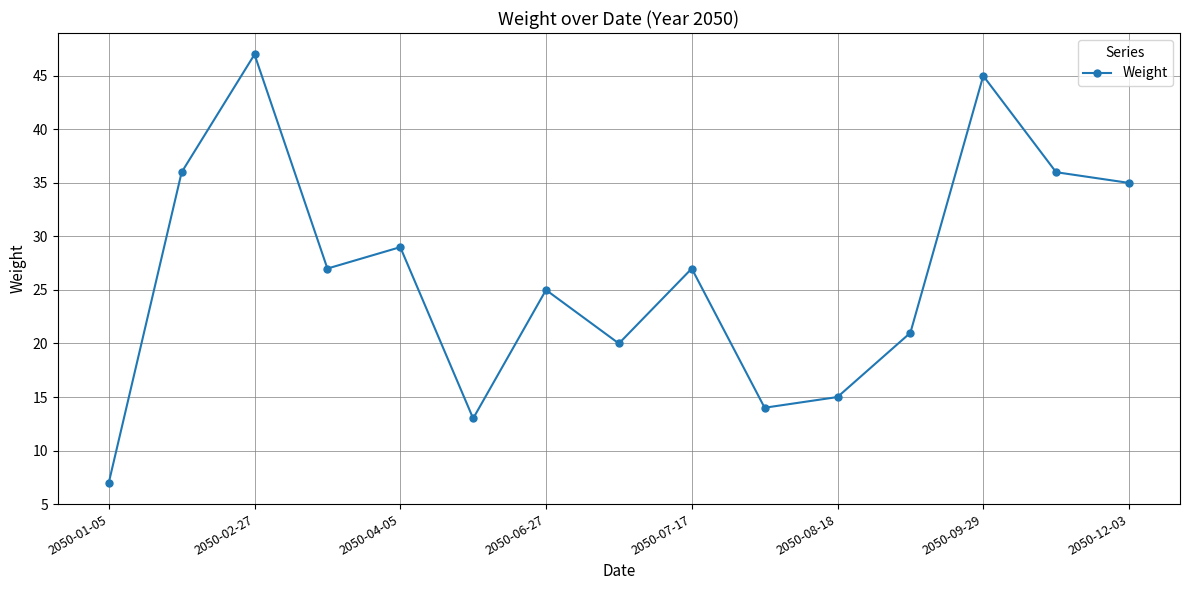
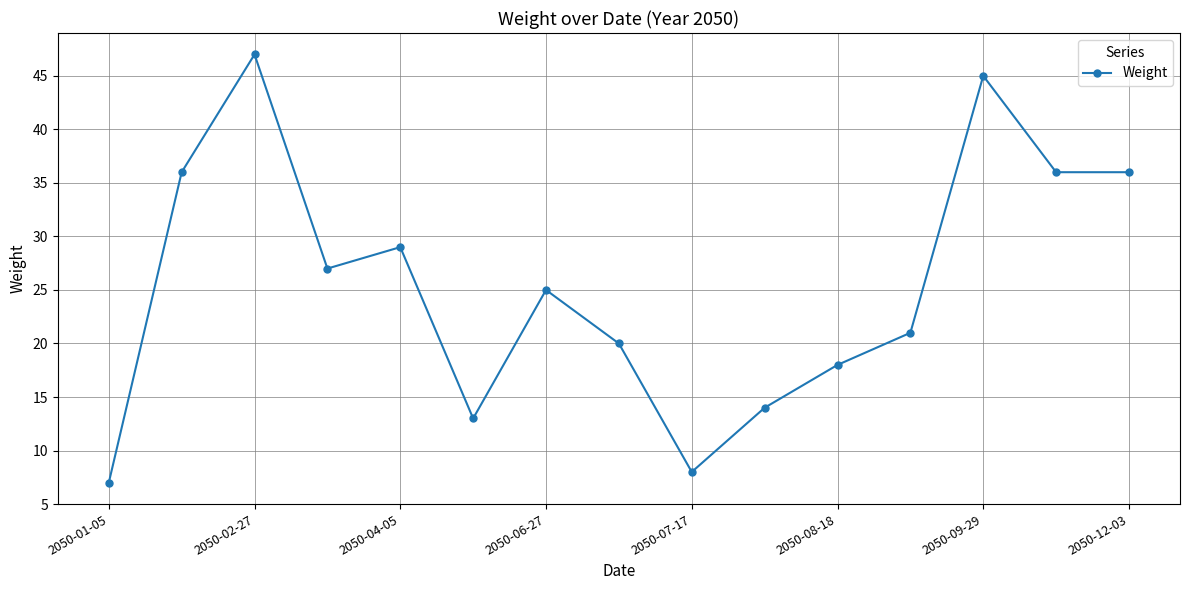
2050-07-17: 27 -> 8
2050-08-18: 15 -> 18
2050-12-03: 35 -> 36
